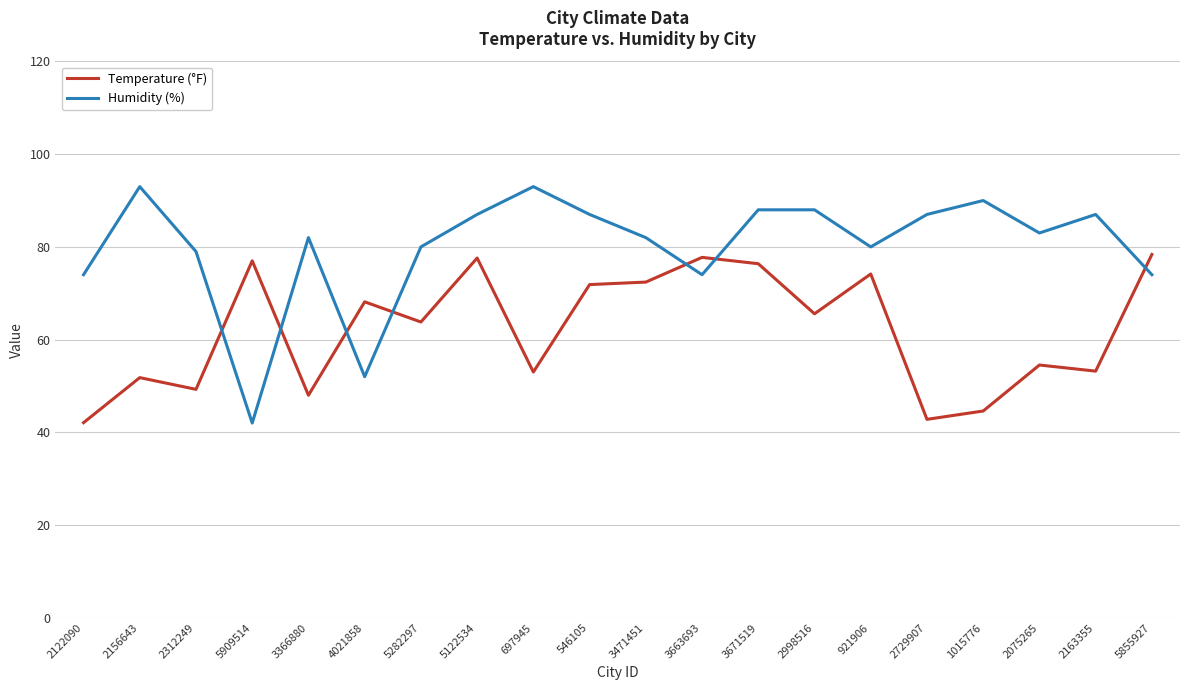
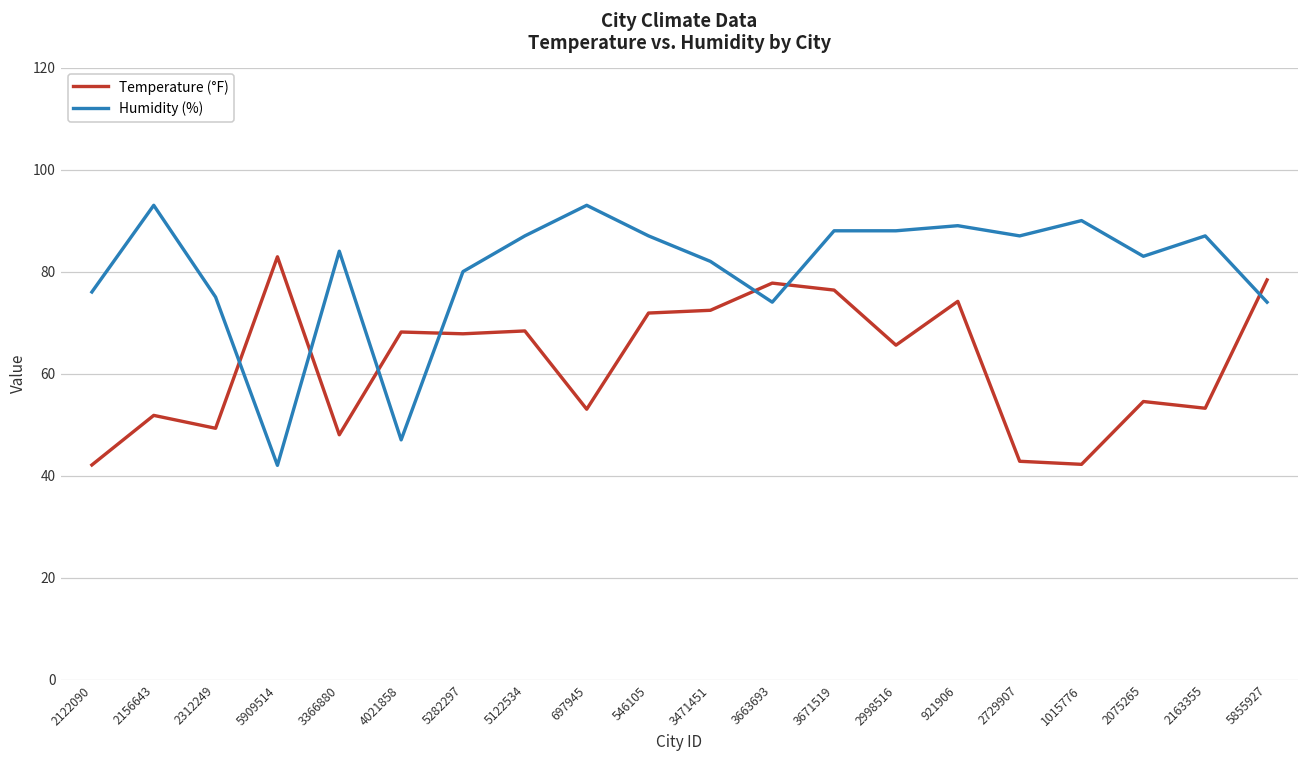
Humidity (%), 2122090: 74 -> 76
Humidity (%), 2312249: 79 -> 75
Temperature (°F), 5909514: 77 -> 83
Humidity (%), 3366880: 82 -> 84
Humidity (%), 4021858: 52 -> 47
Temperature (°F), 5282297: 64 -> 68
Temperature (°F), 5122534: 78 -> 68
Humidity (%), 921906: 80 -> 89
Temperature (°F), 1015776: 45 -> 42
